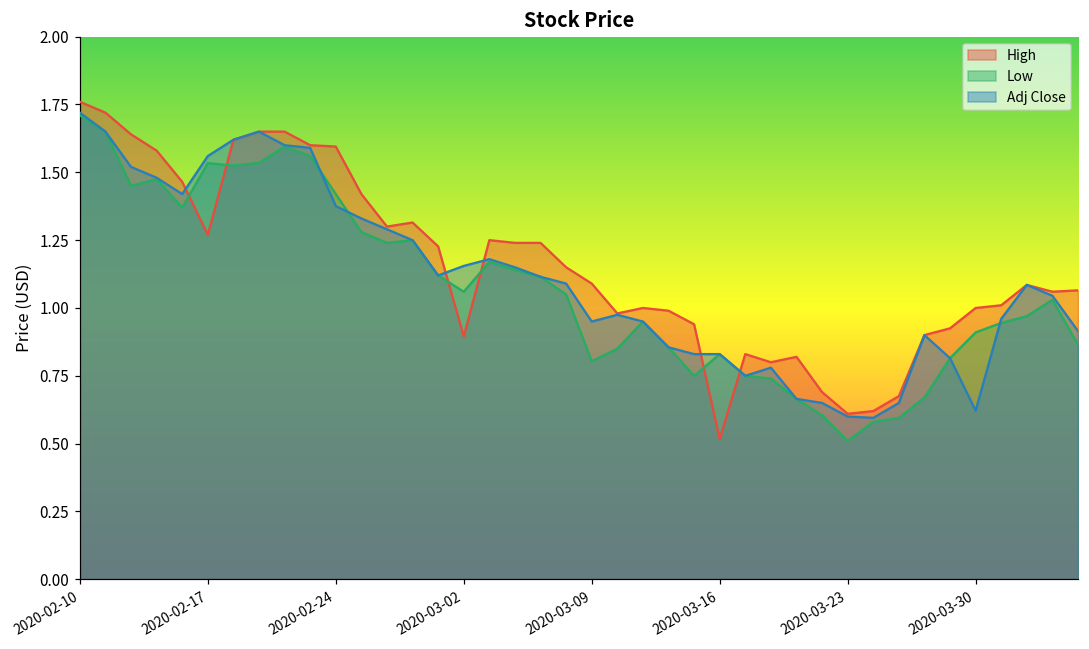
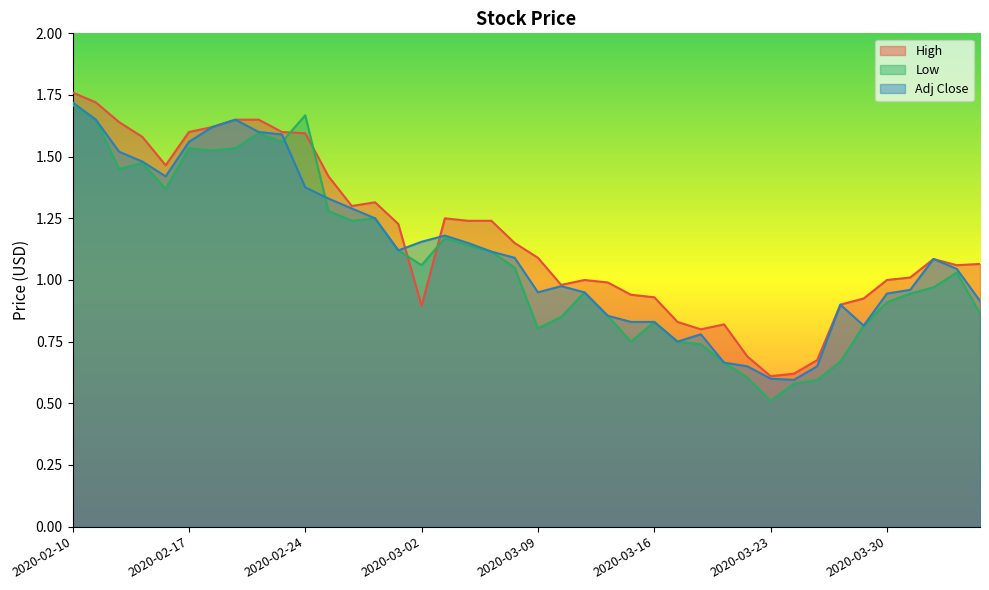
High, 2020-02-17: 1.27 -> 1.60
Low, 2020-02-24: 1.42 -> 1.67
High, 2020-03-16: 0.52 -> 0.93
Adj Close, 2020-03-30: 0.62 -> 0.94
